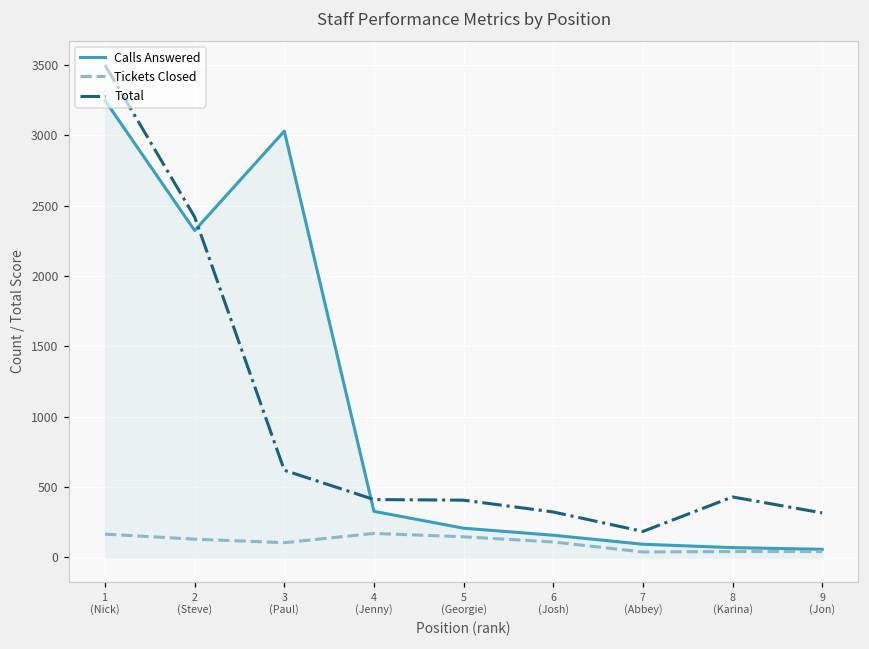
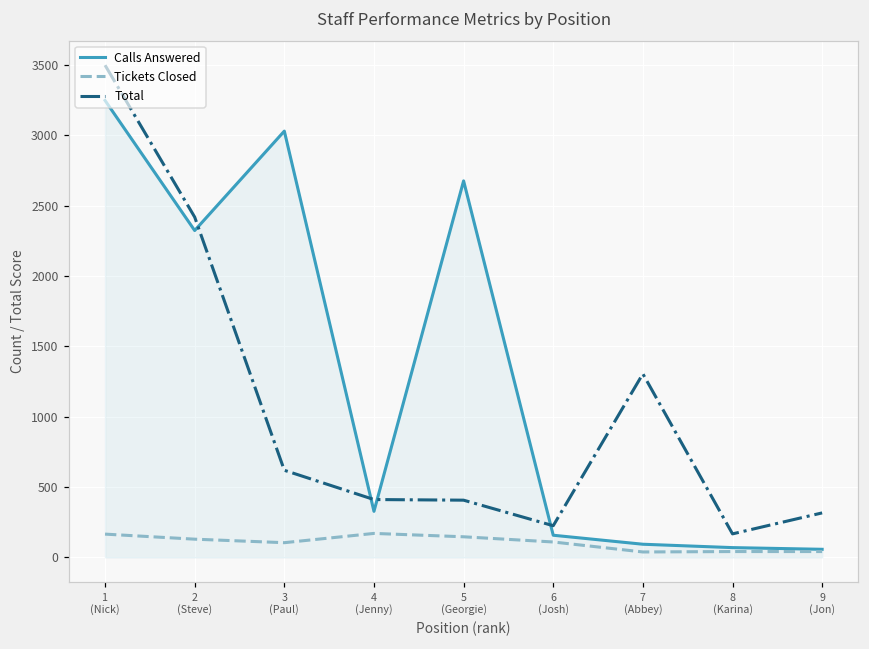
Calls Answered, 5 (Georgie): 210 -> 2680
Total, 6 (Josh): 320 -> 220
Total, 7 (Abbey): 180 -> 1300
Total, 8 (Karina): 430 -> 170
